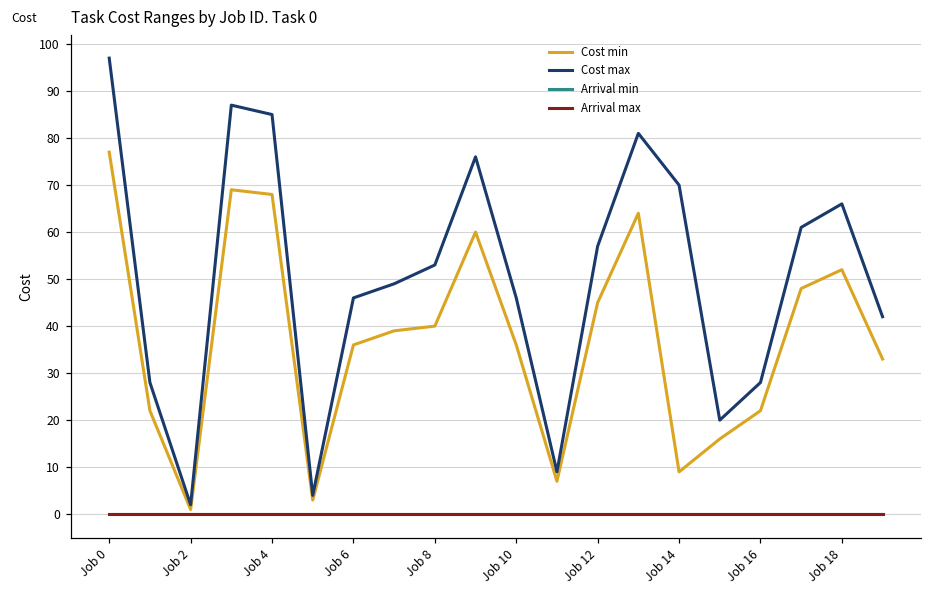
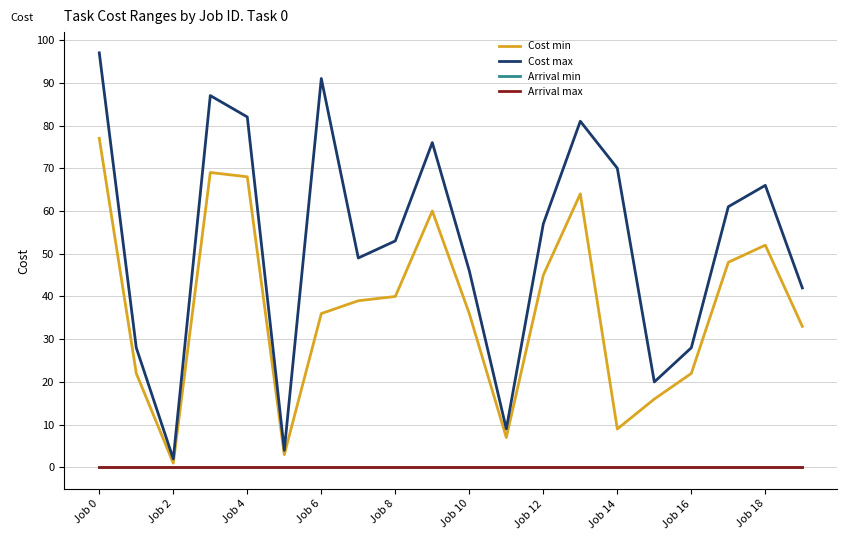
Cost max, Job 4: 85 -> 82
Cost max, Job 6: 46 -> 91
